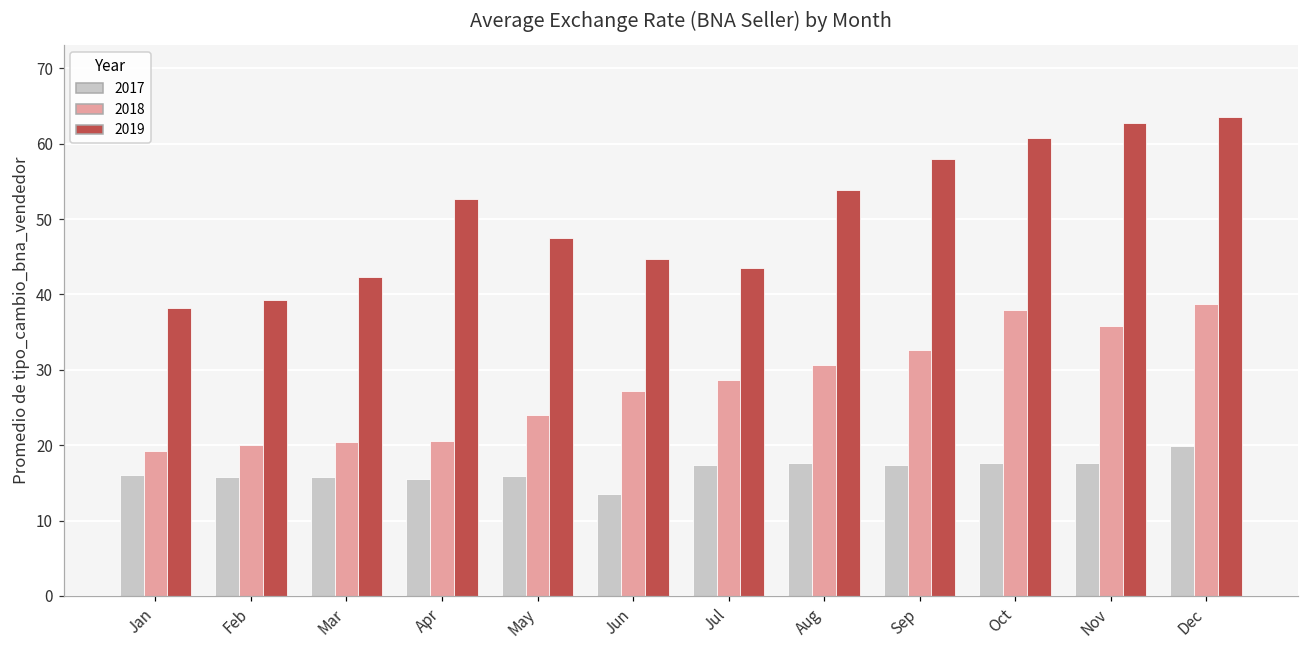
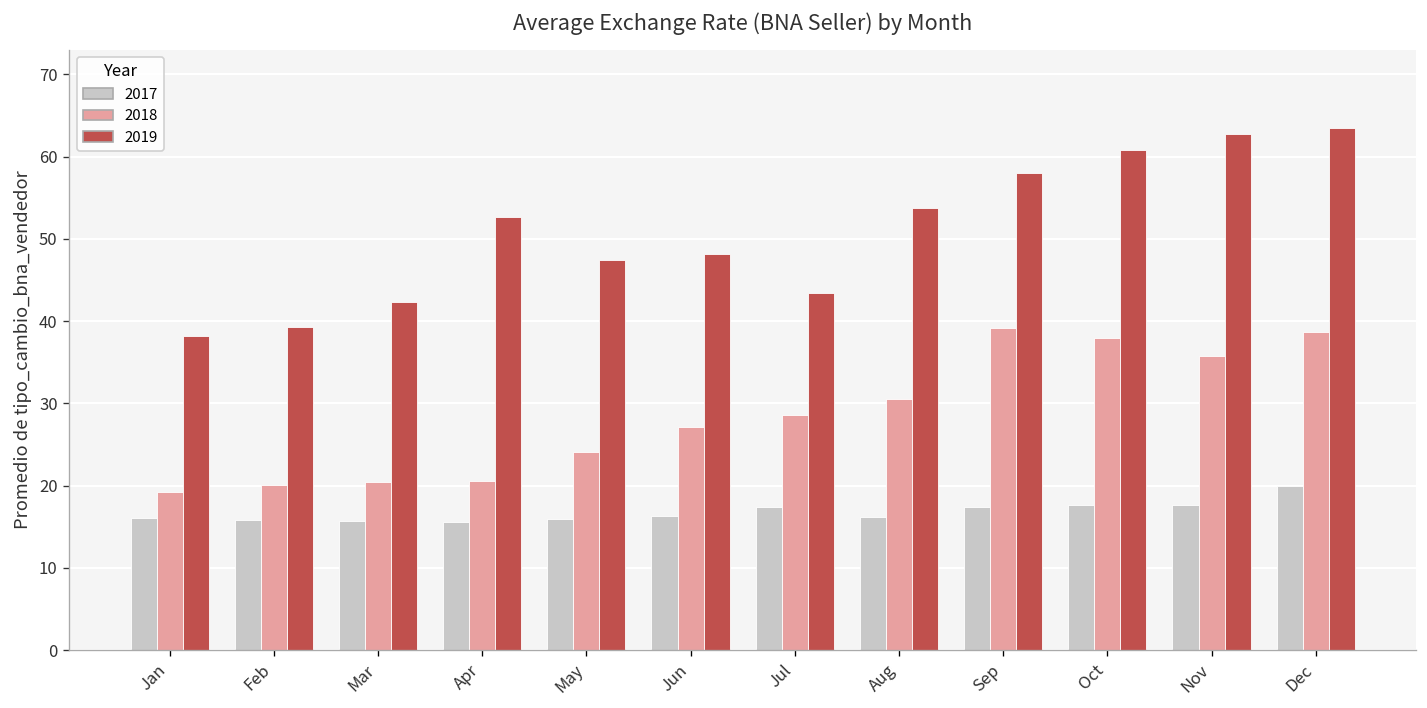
2017, Jun: 14 -> 16
2019, Jun: 45 -> 48
2017, Aug: 18 -> 16
2018, Sep: 33 -> 39
